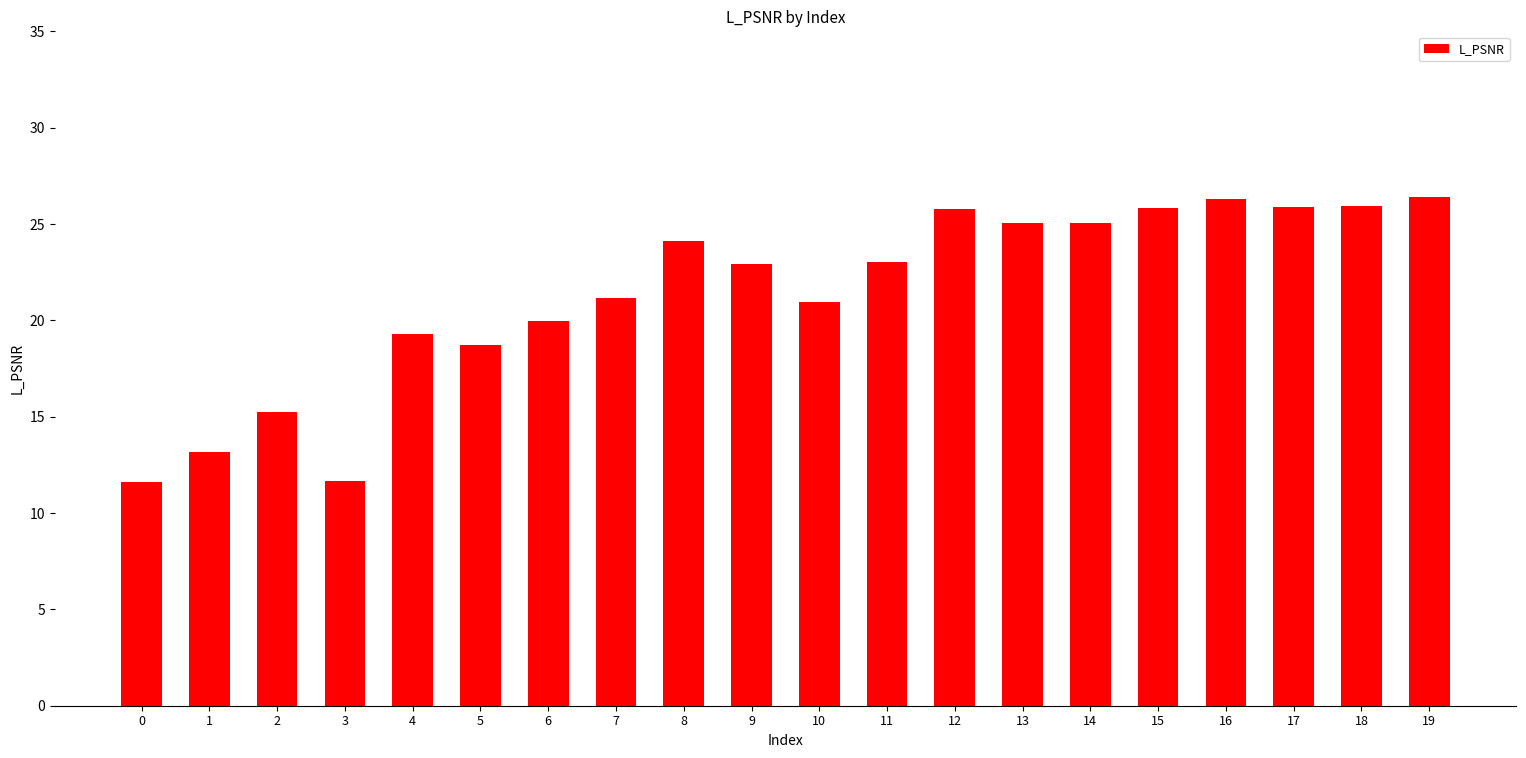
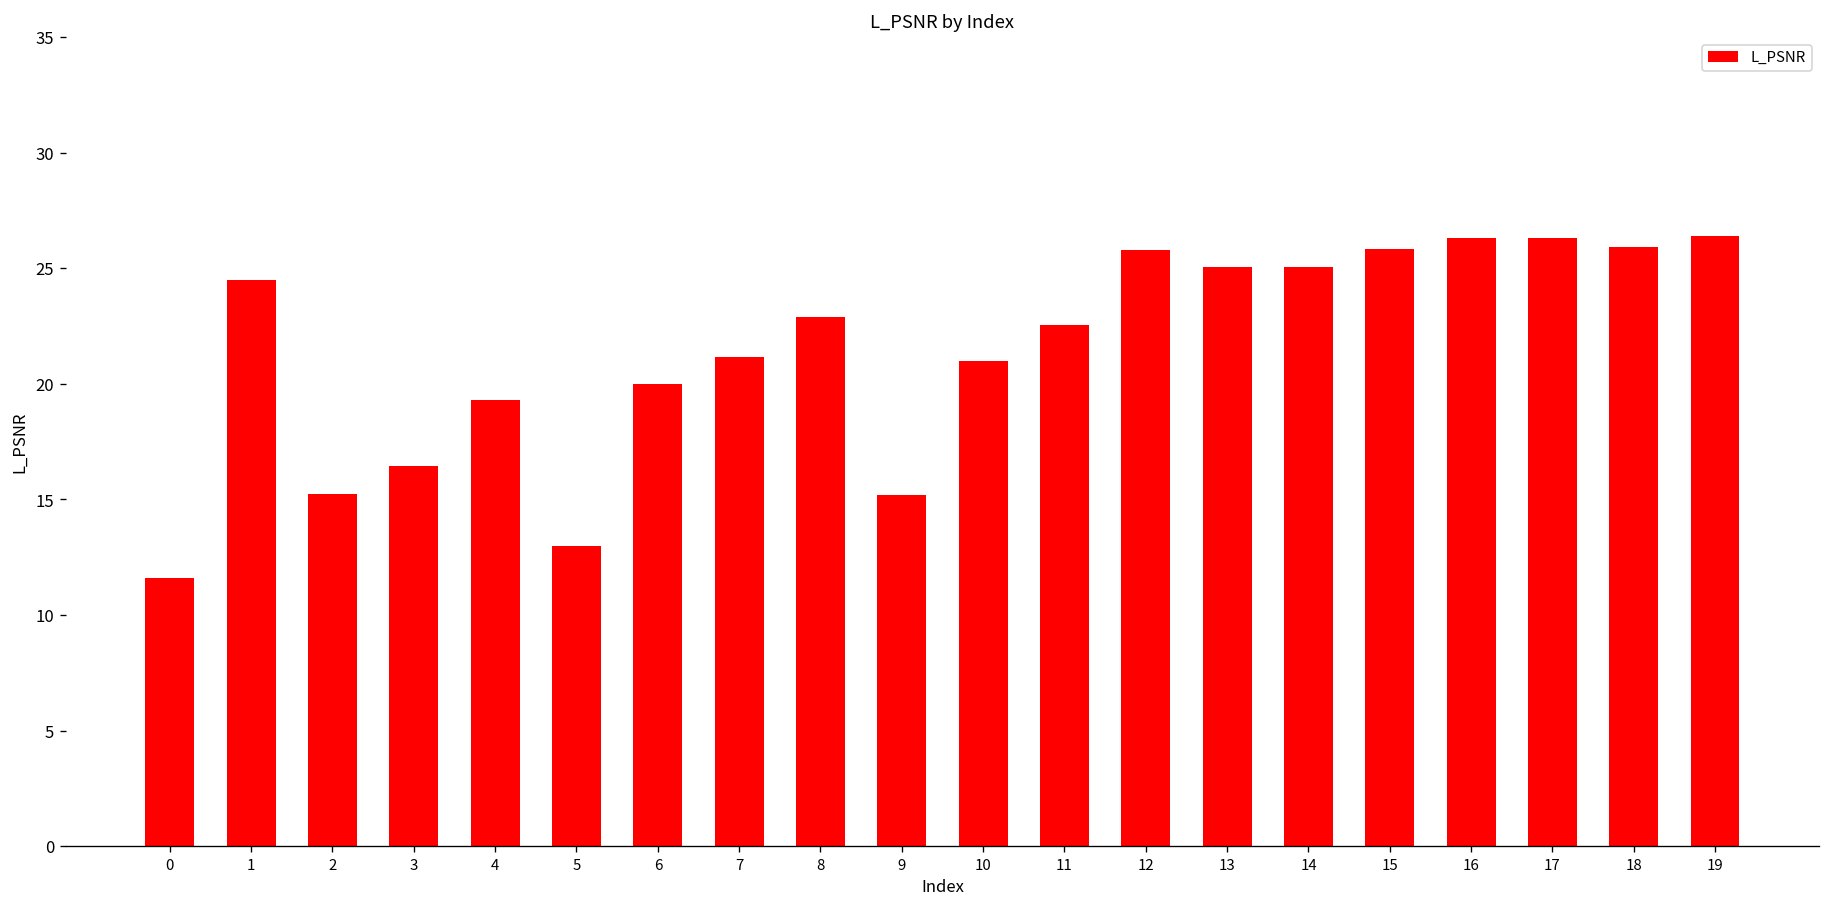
1: 13.2 -> 24.5
3: 11.7 -> 16.4
5: 18.7 -> 13.0
8: 24.1 -> 22.9
9: 22.9 -> 15.2
11: 23.0 -> 22.5
17: 25.9 -> 26.3
